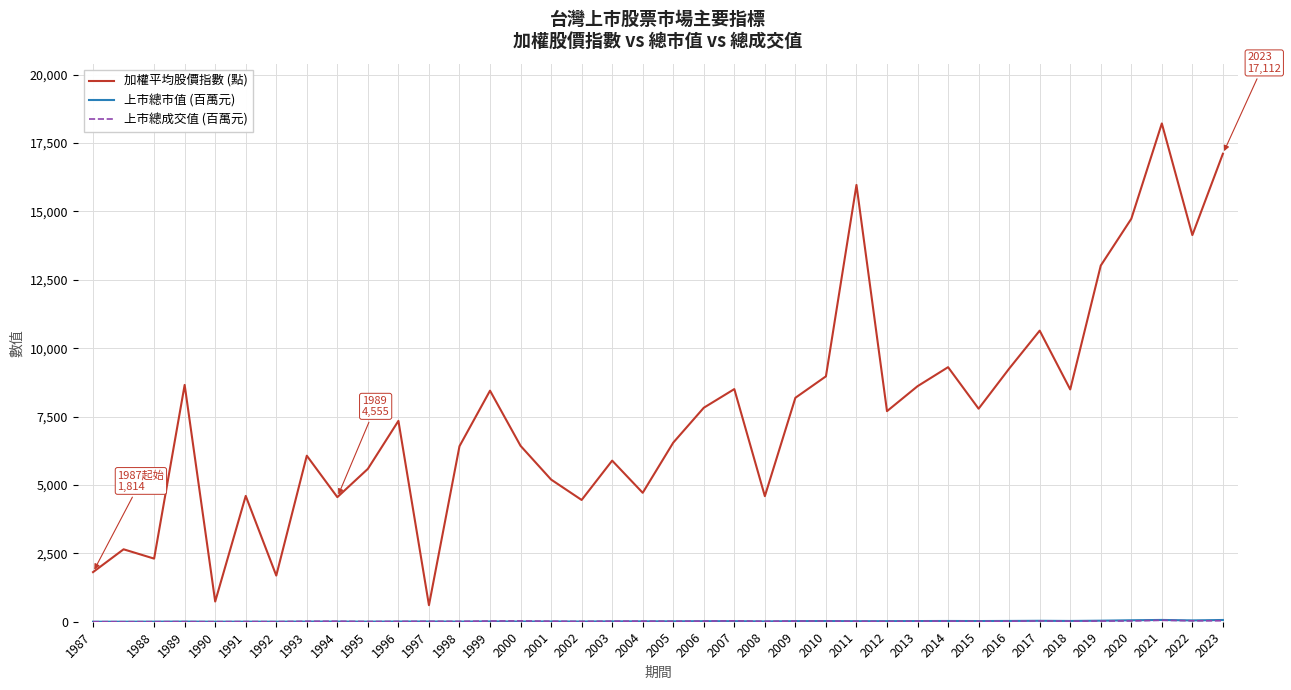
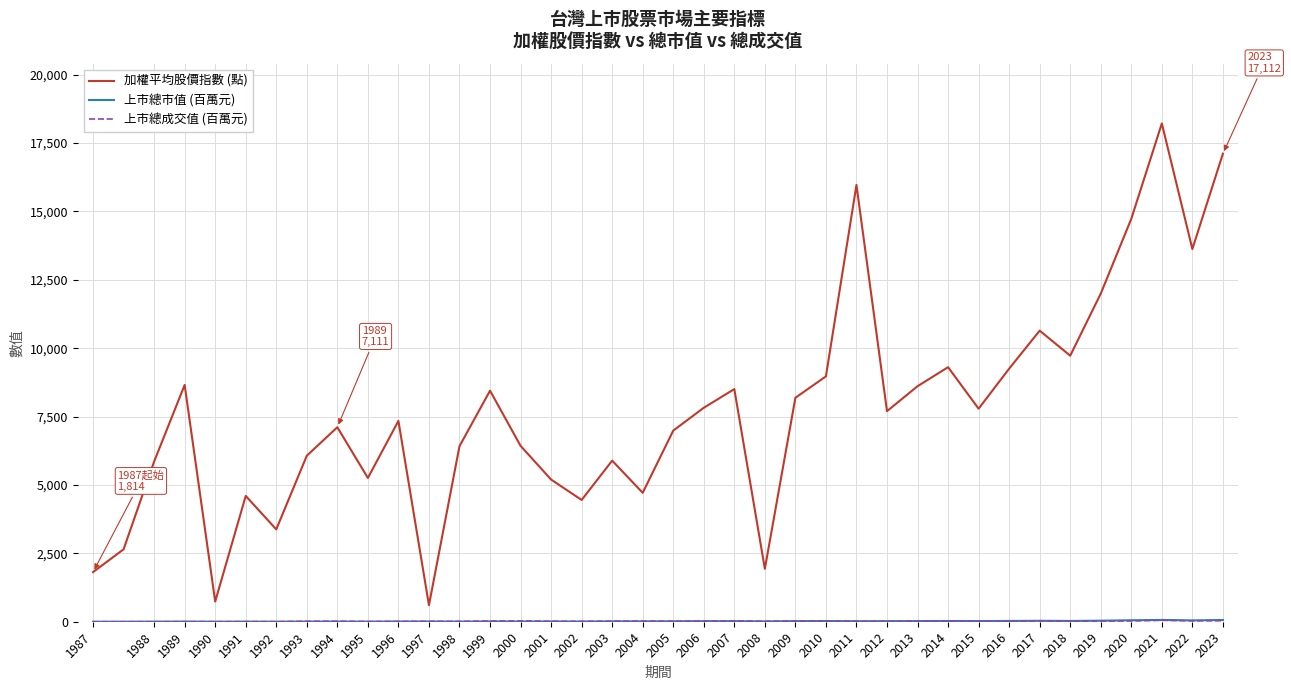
加權平均股價指數 (點), 1988: 2,300 -> 5,900
加權平均股價指數 (點), 1992: 1,700 -> 3,400
加權平均股價指數 (點), 1994: 4,555 -> 7,111
加權平均股價指數 (點), 1995: 5,600 -> 5,300
加權平均股價指數 (點), 2005: 6,500 -> 7,000
加權平均股價指數 (點), 2008: 4,600 -> 1,900
加權平均股價指數 (點), 2018: 8,500 -> 9,700
加權平均股價指數 (點), 2019: 13,000 -> 12,000
加權平均股價指數 (點), 2022: 14,100 -> 13,600
